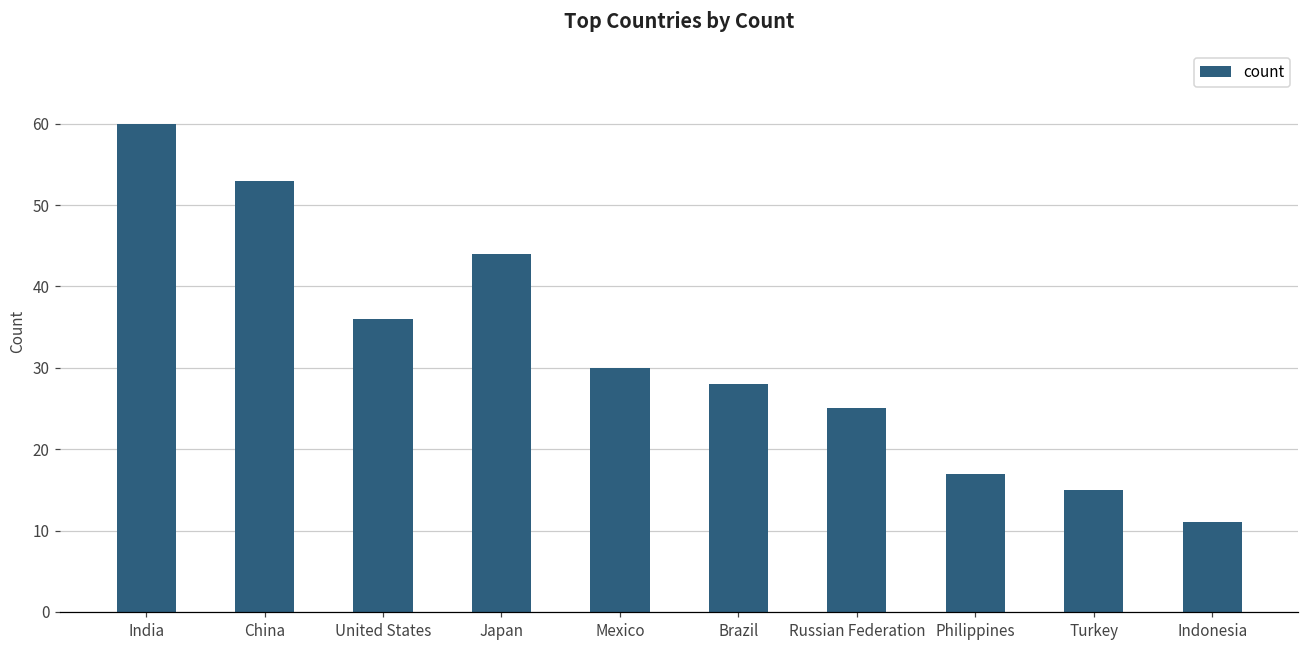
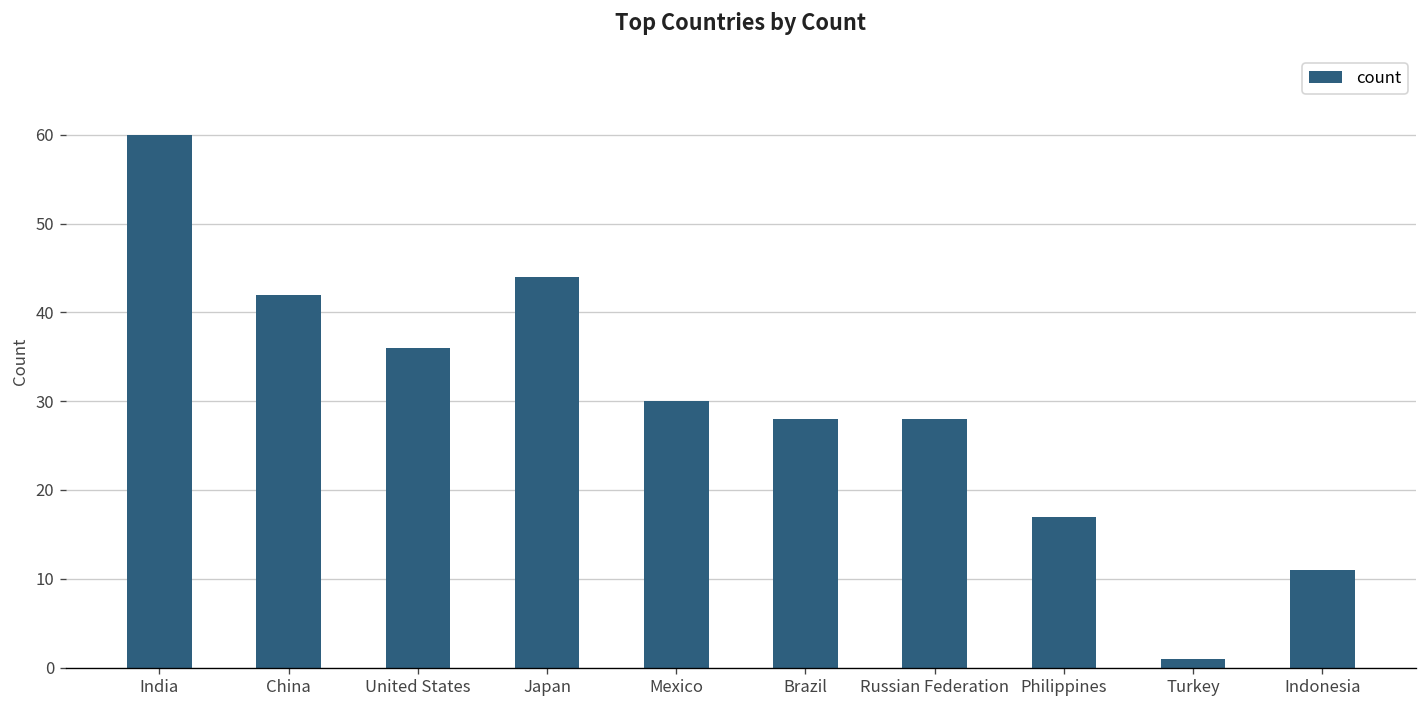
China: 53 -> 42
Russian Federation: 25 -> 28
Turkey: 15 -> 1
